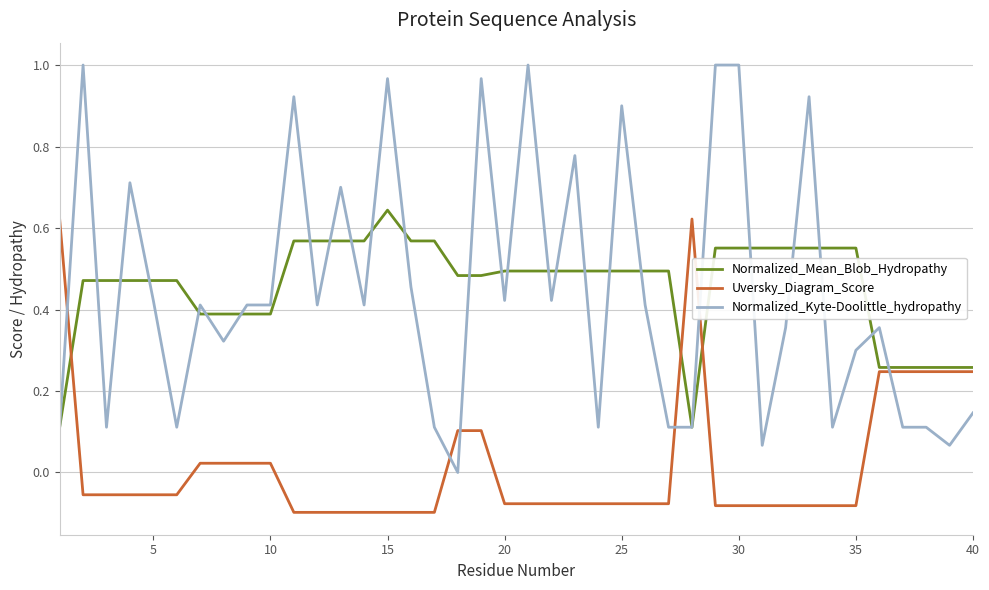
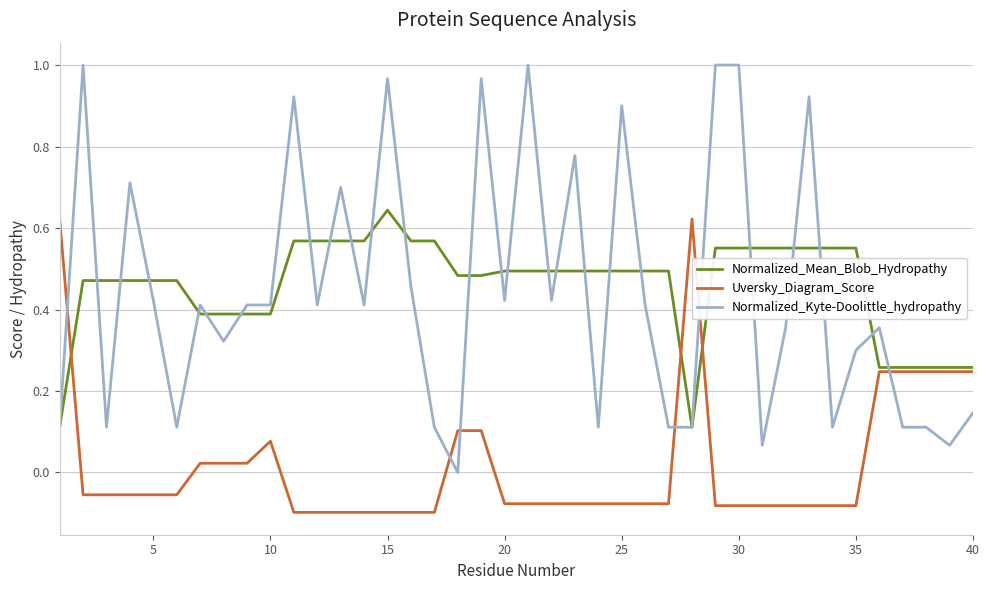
Uversky_Diagram_Score, 10: 0.02 -> 0.08
